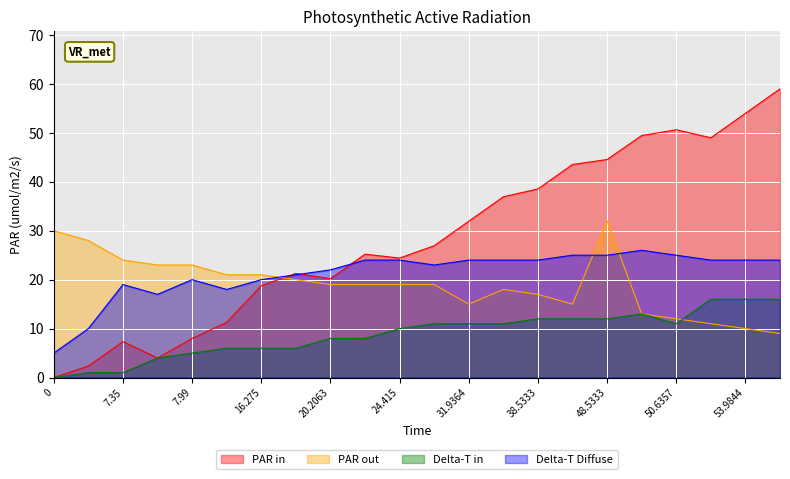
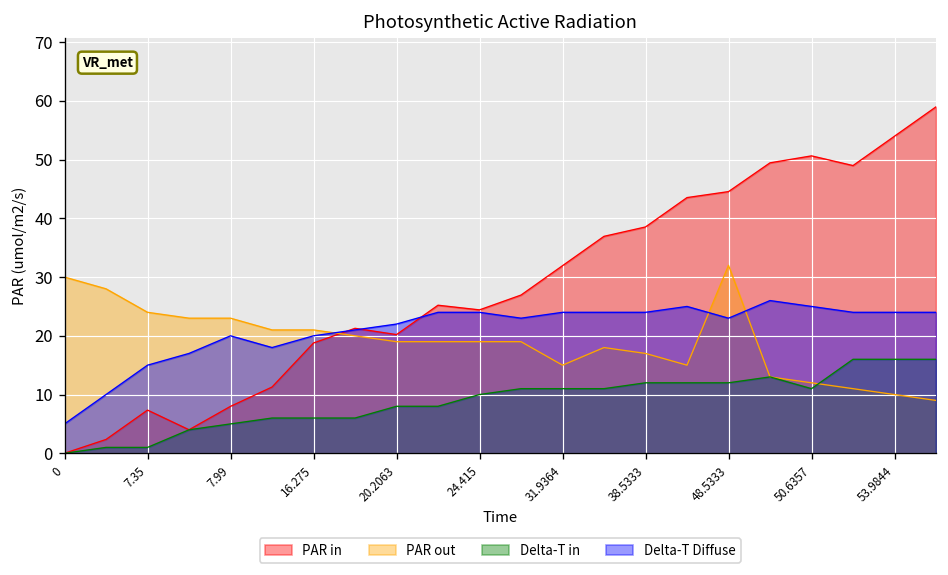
Delta-T Diffuse, 7.35: 19 -> 15
Delta-T Diffuse, 48.5333: 25 -> 23
